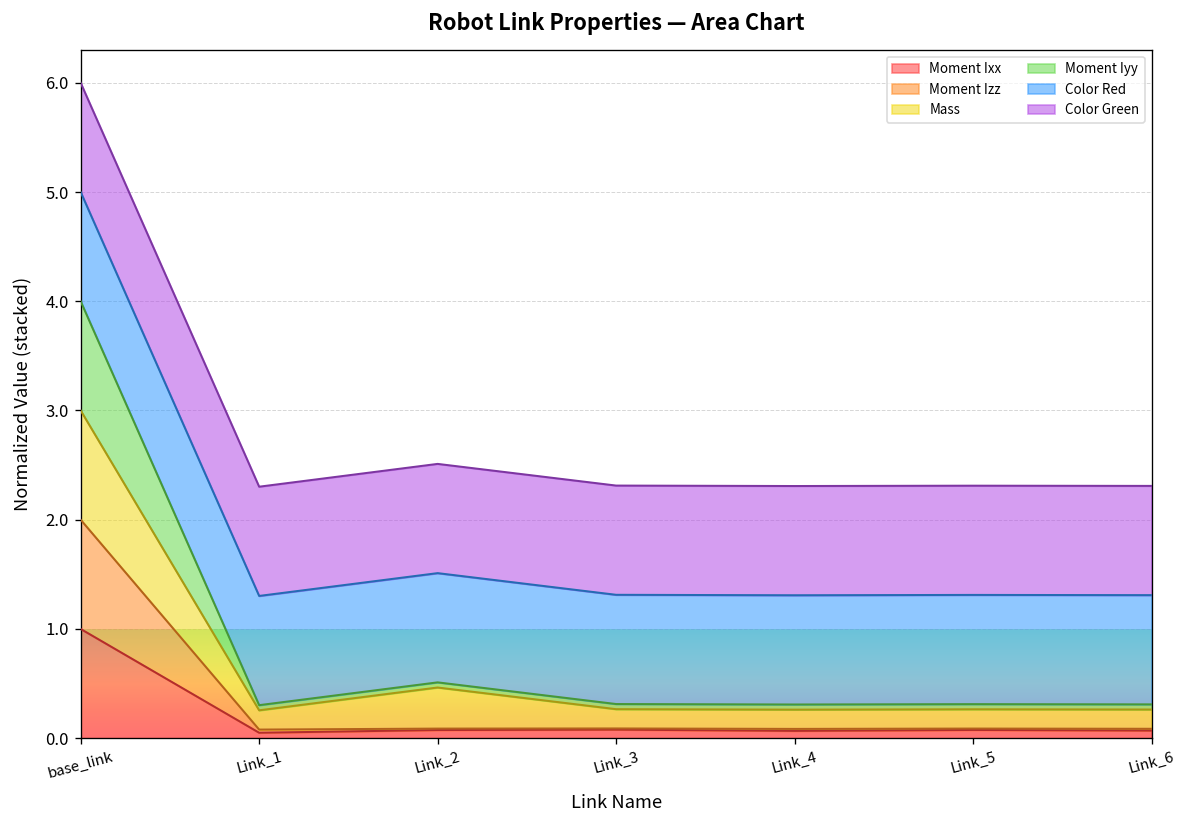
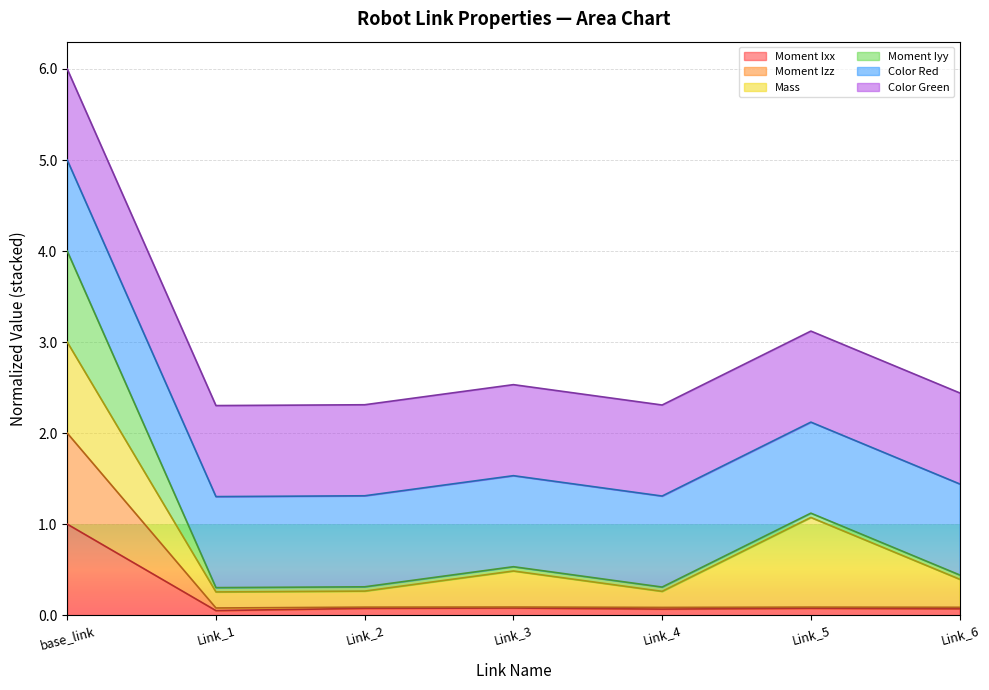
Mass, Link_2: 0.4 -> 0.2
Mass, Link_3: 0.2 -> 0.4
Mass, Link_5: 0.2 -> 1.0
Mass, Link_6: 0.2 -> 0.3
